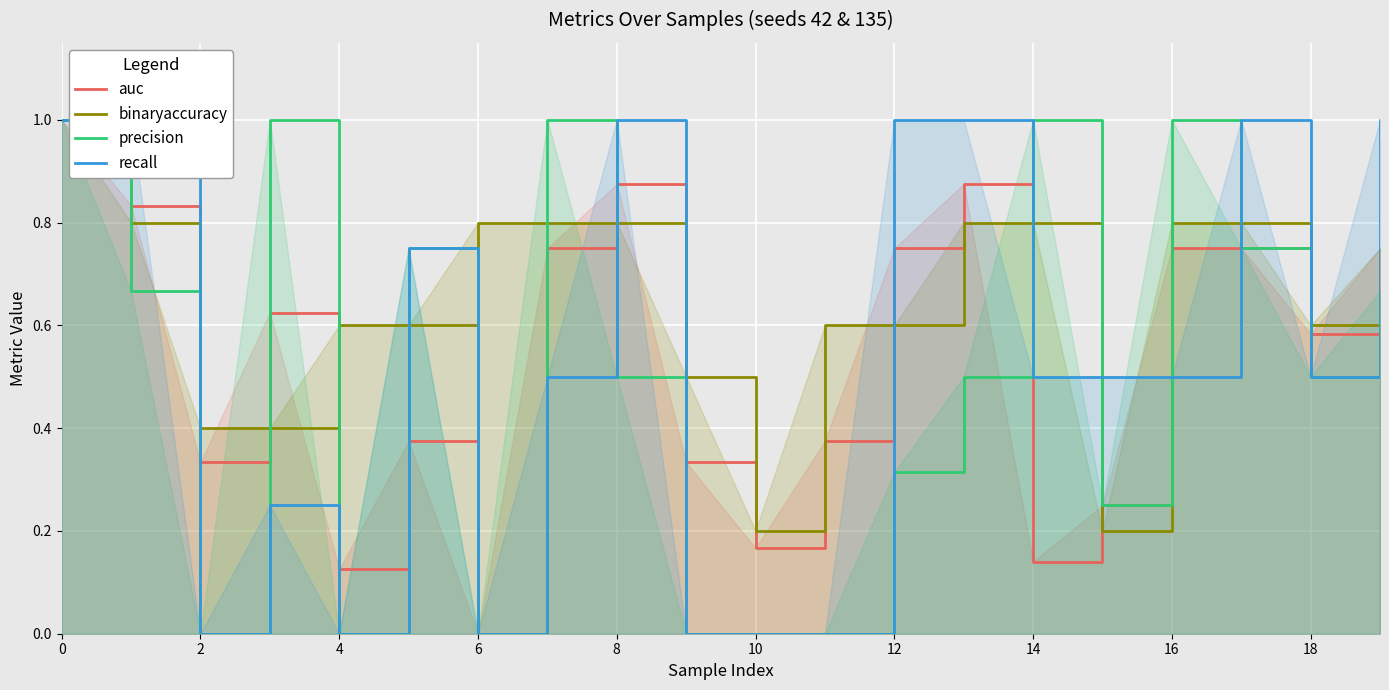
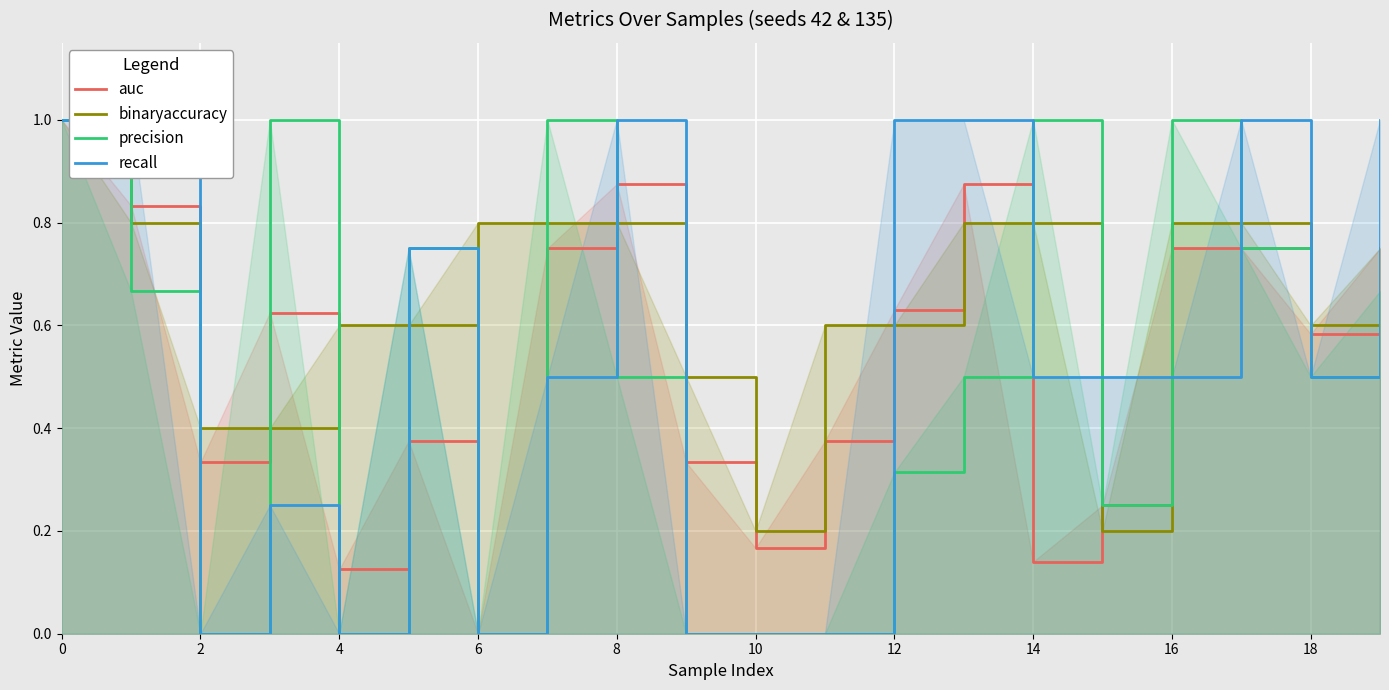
auc, 12: 0.75 -> 0.63
